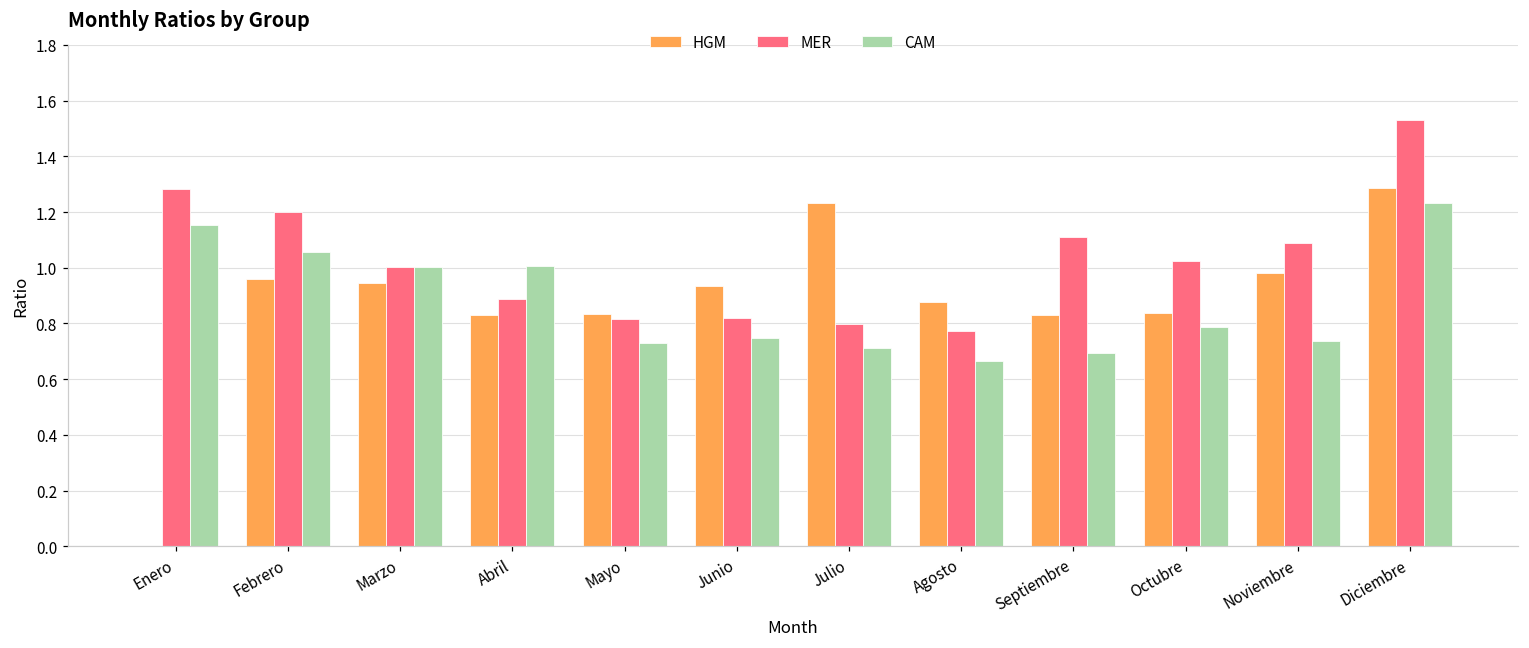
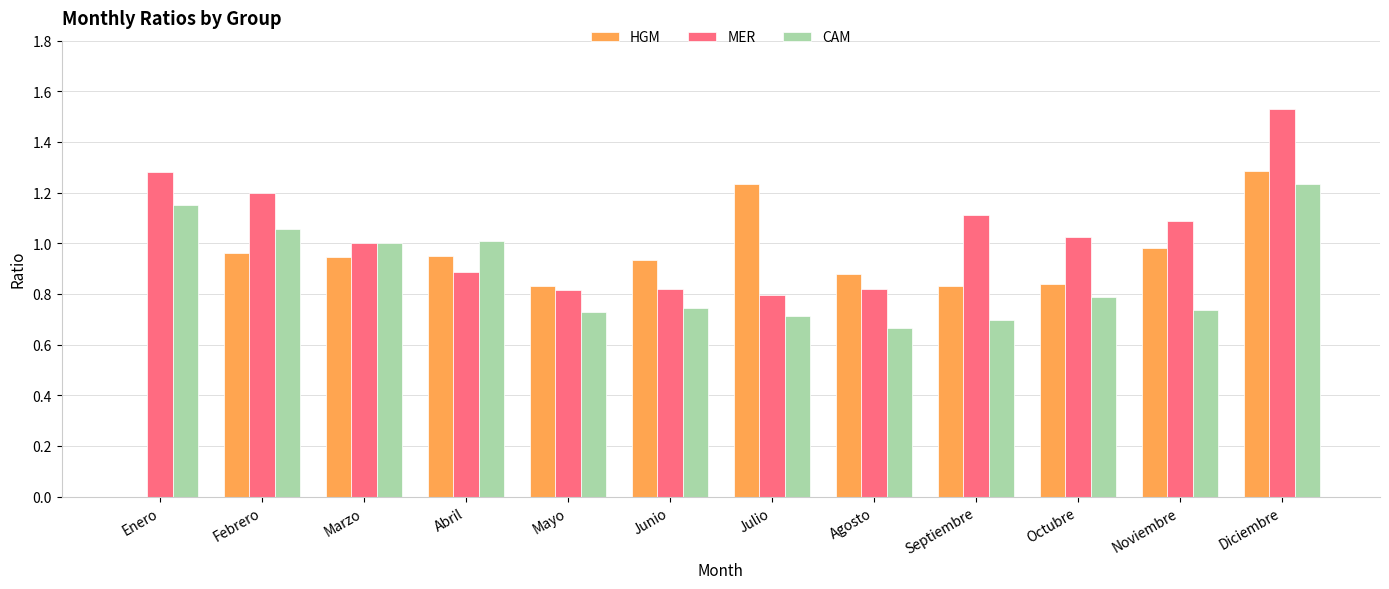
HGM, Abril: 0.83 -> 0.95
MER, Agosto: 0.77 -> 0.82
